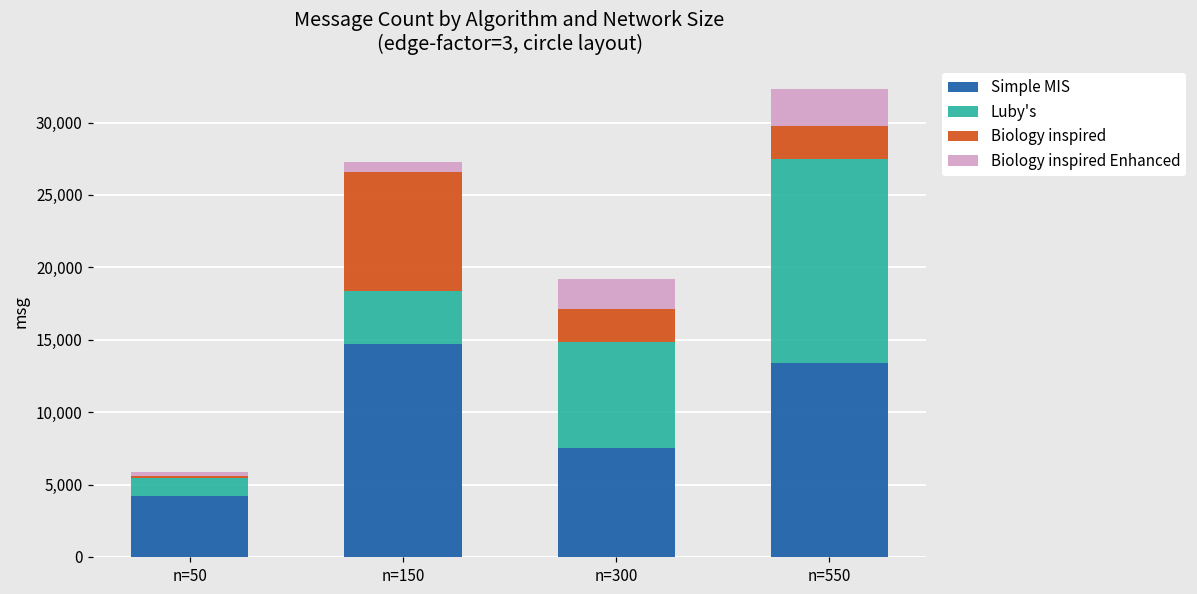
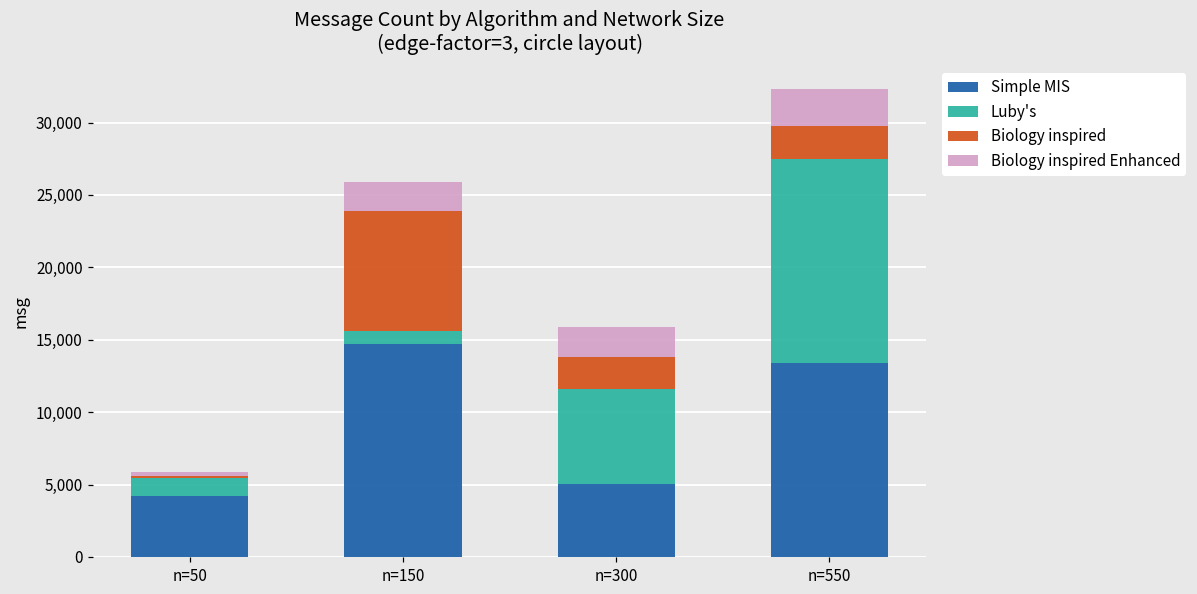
Luby's, n=150: 3,600 -> 900
Biology inspired Enhanced, n=150: 700 -> 2,000
Simple MIS, n=300: 7,500 -> 5,100
Luby's, n=300: 7,300 -> 6,500
